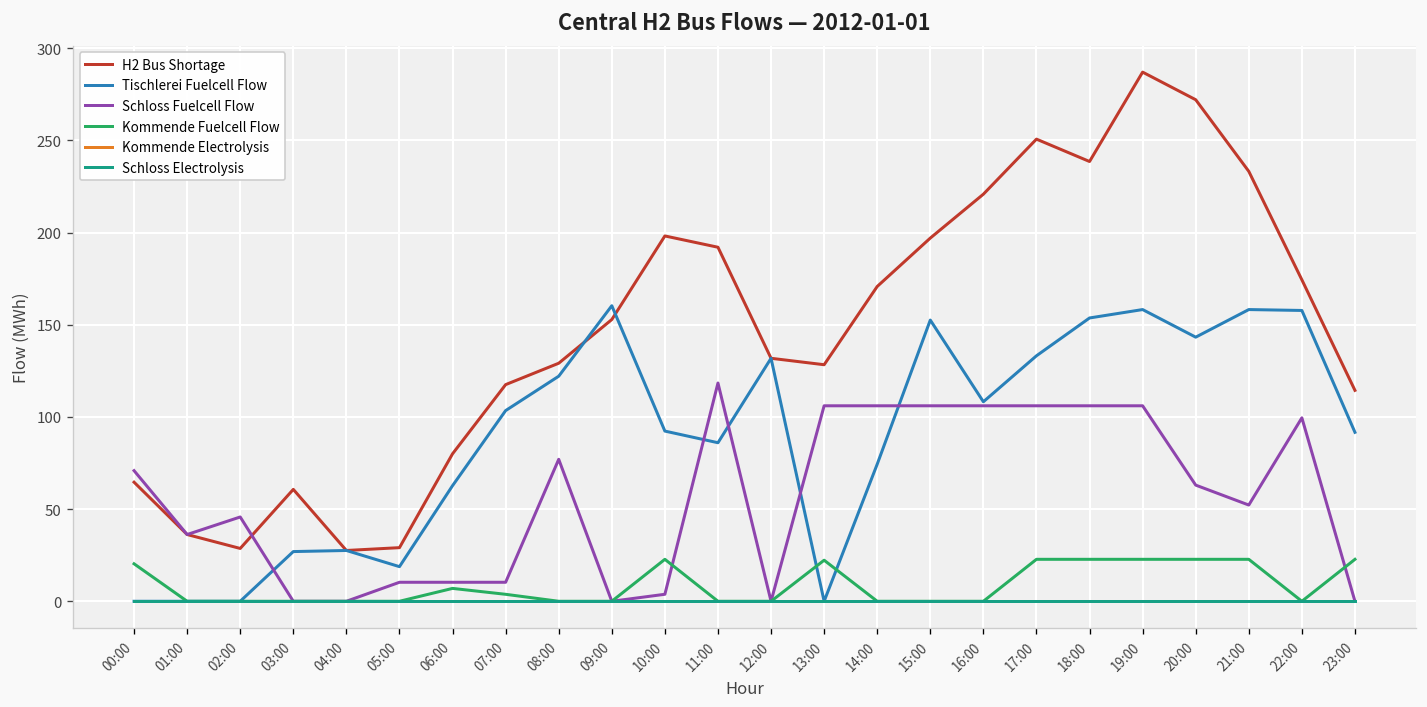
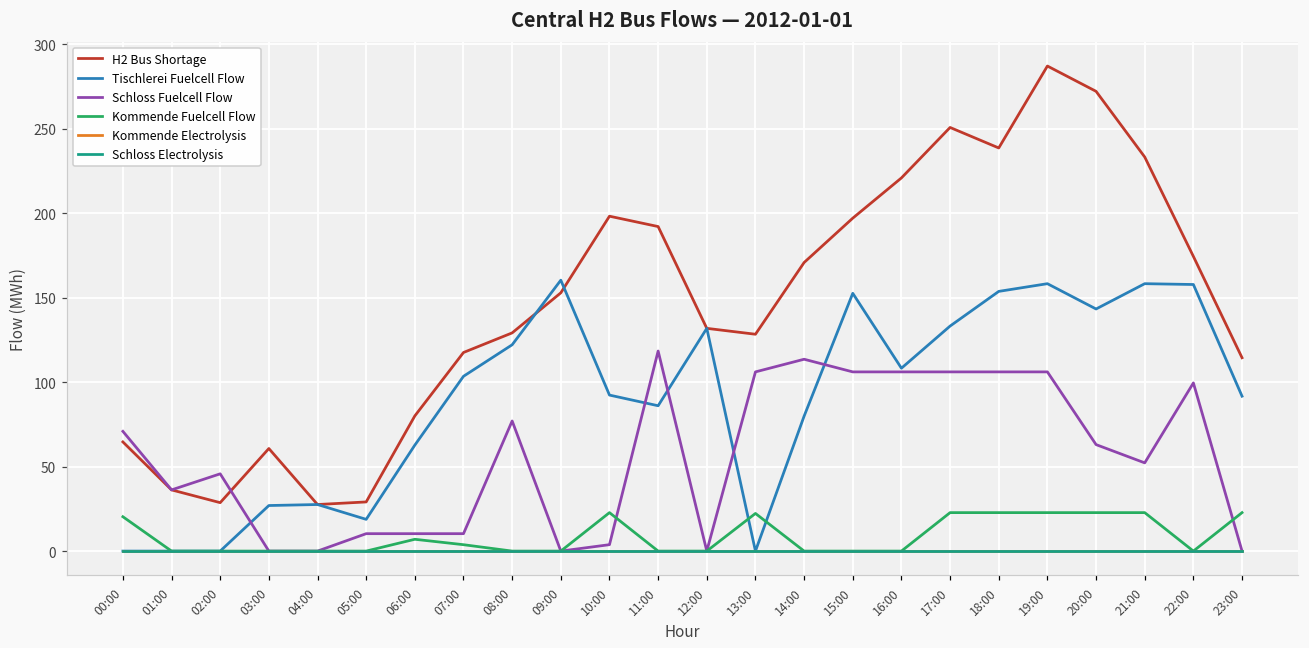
Tischlerei Fuelcell Flow, 14:00: 74 -> 80
Schloss Fuelcell Flow, 14:00: 106 -> 114
